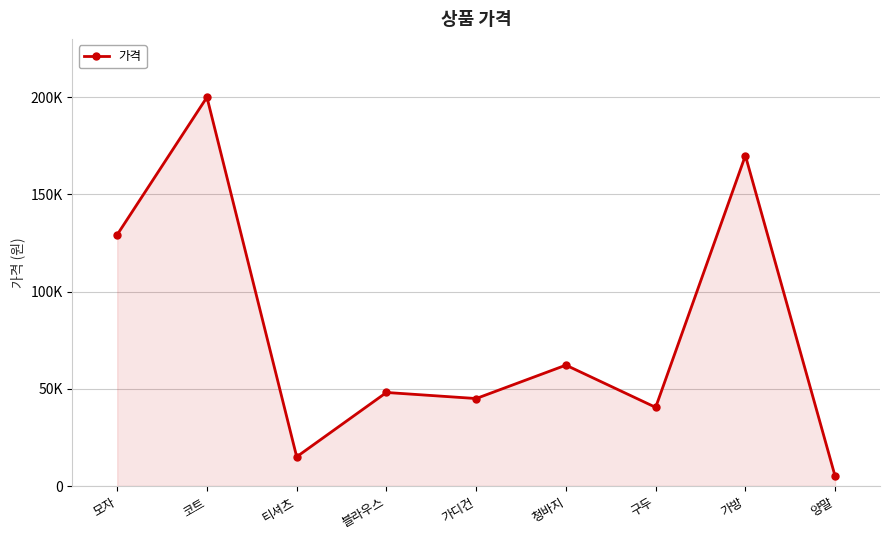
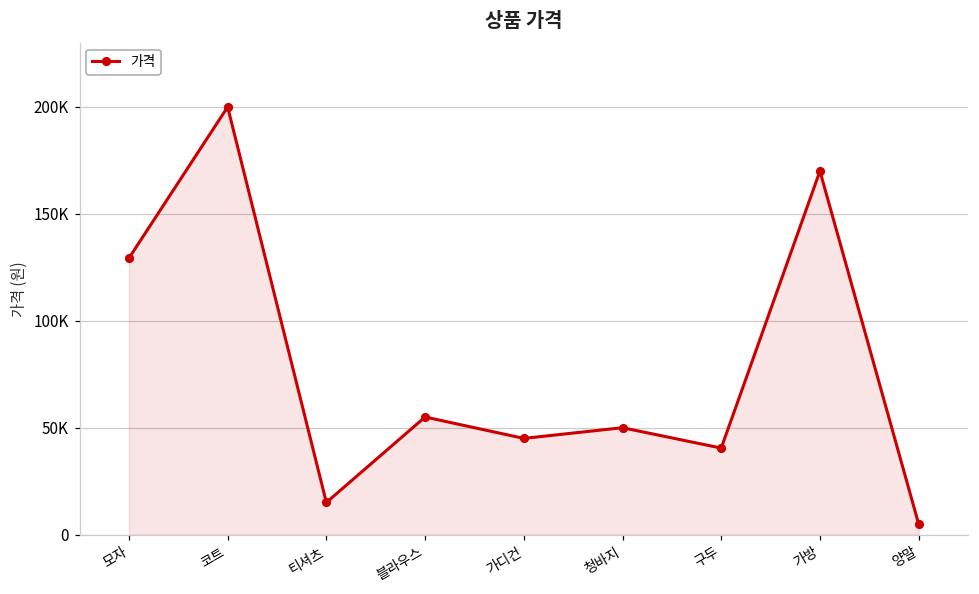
블라우스: 48000 -> 55000
청바지: 62000 -> 50000
